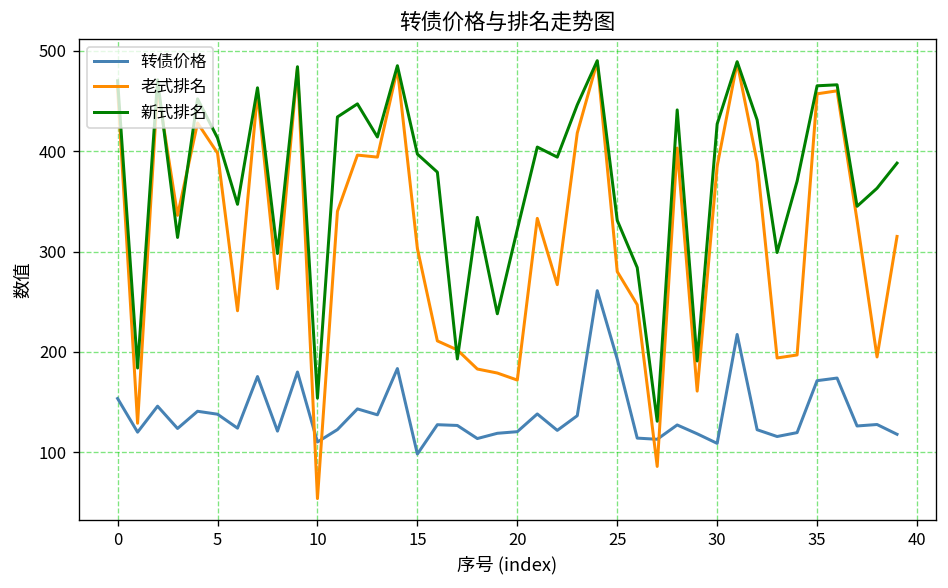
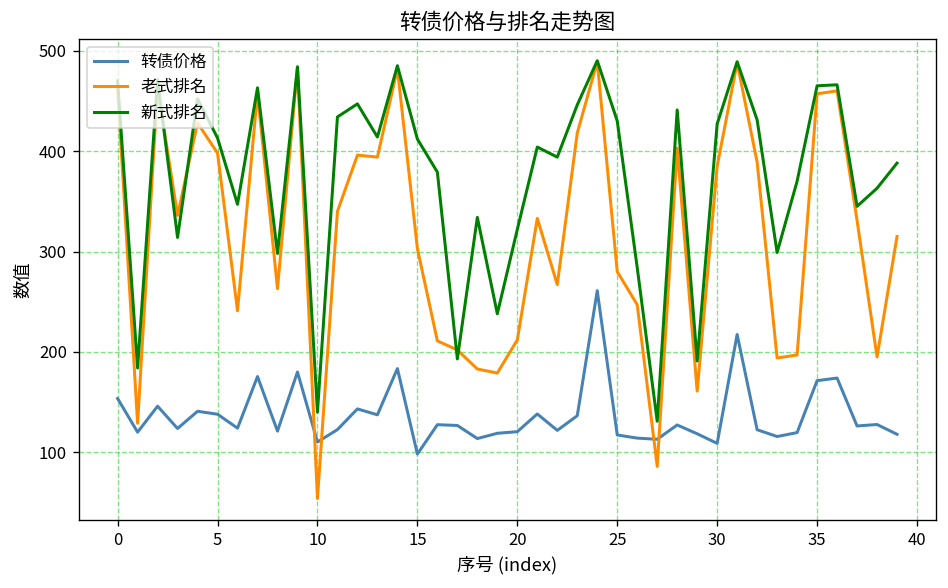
新式排名, 10: 150 -> 140
新式排名, 15: 400 -> 410
老式排名, 20: 170 -> 210
转债价格, 25: 190 -> 120
新式排名, 25: 330 -> 430
